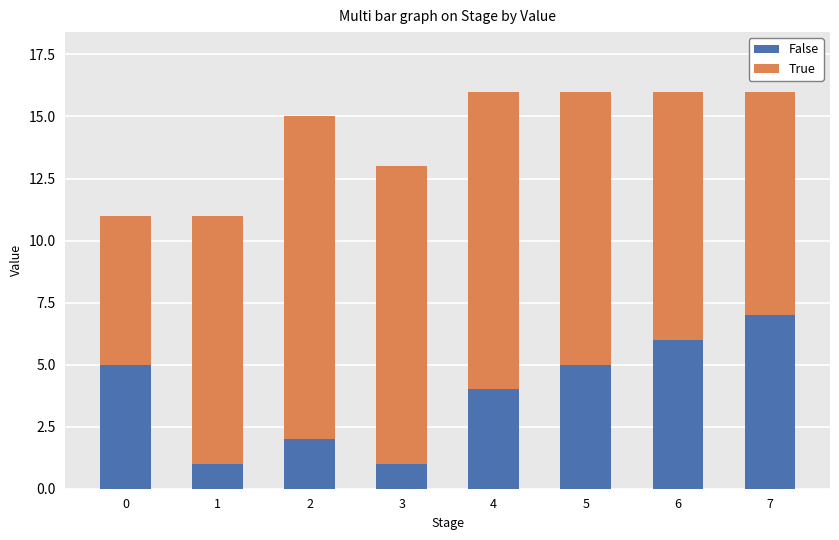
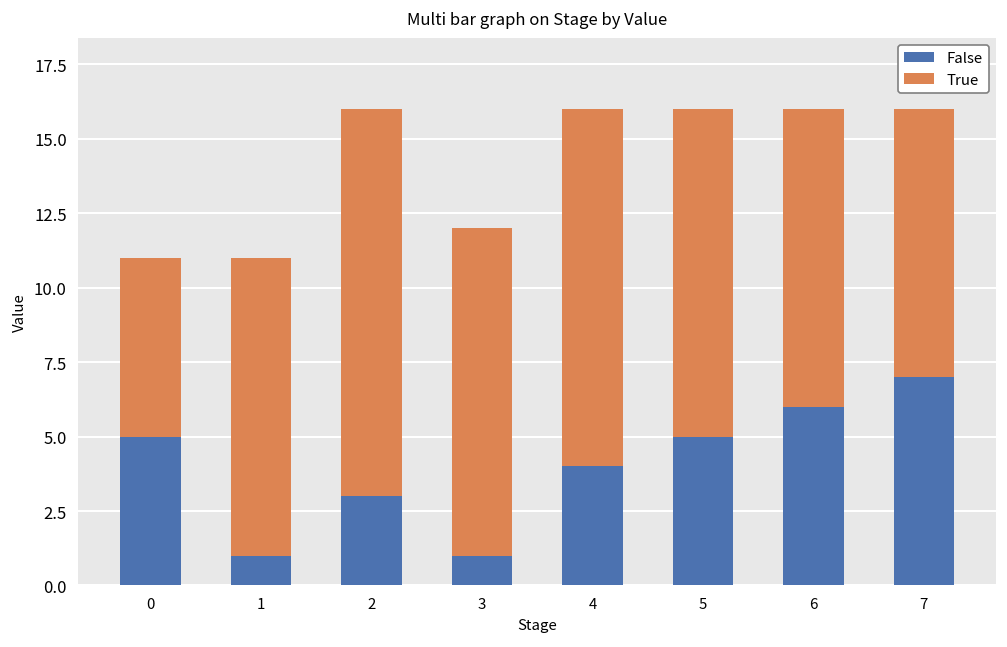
False, 2: 2 -> 3
True, 3: 12 -> 11
